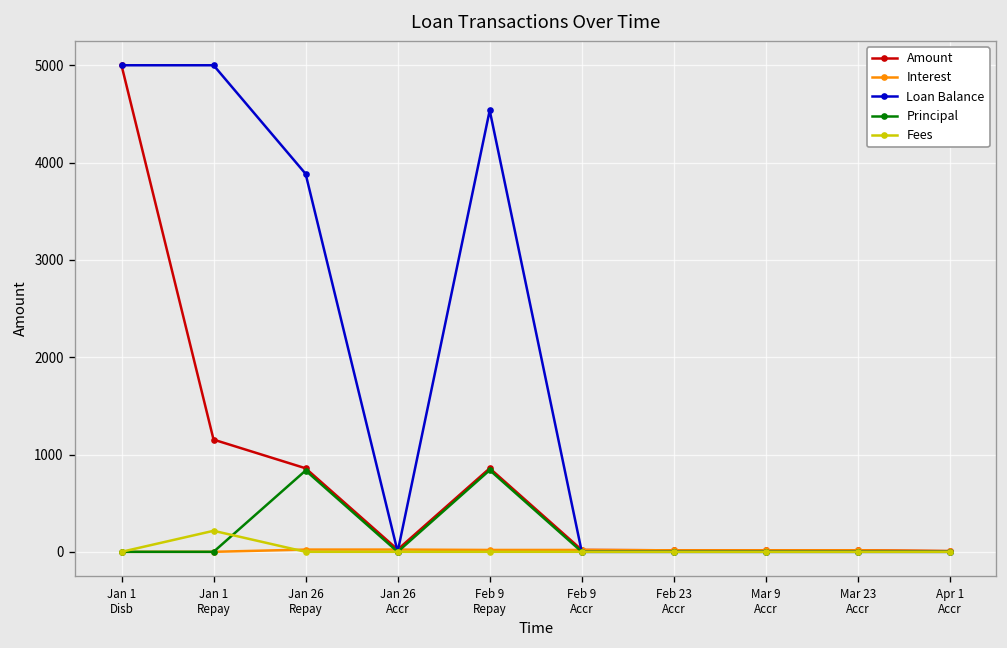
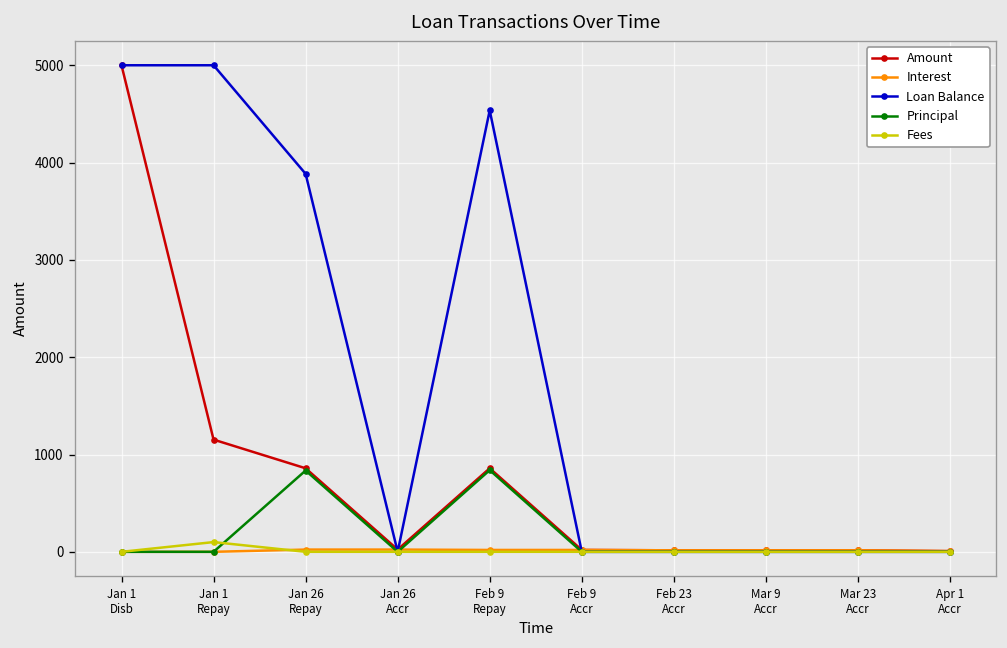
Fees, Jan 1 Repay: 200 -> 100
